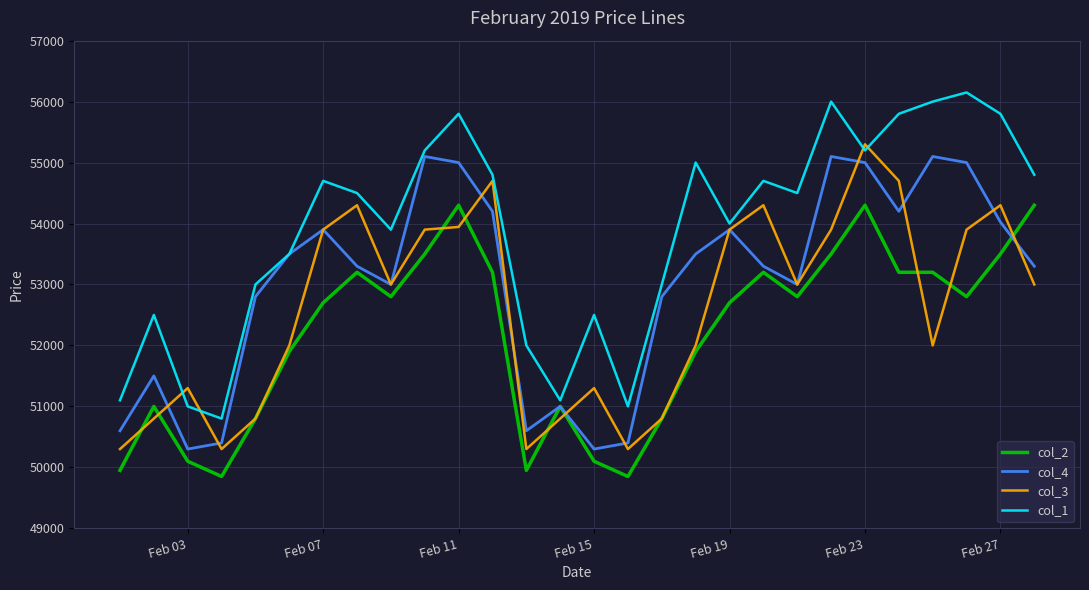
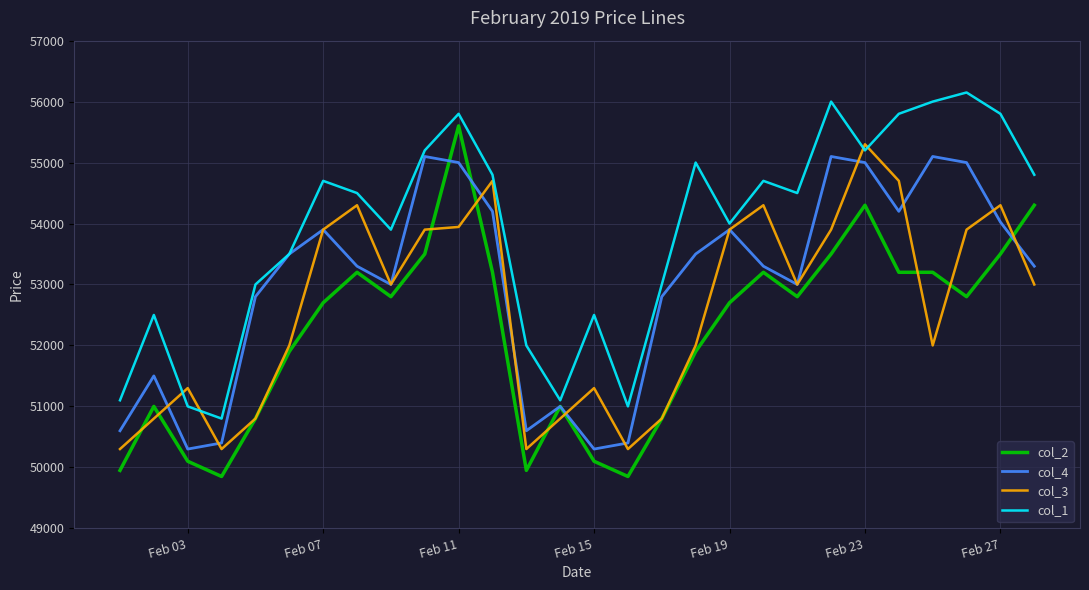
col_2, Feb 11: 54300 -> 55600
